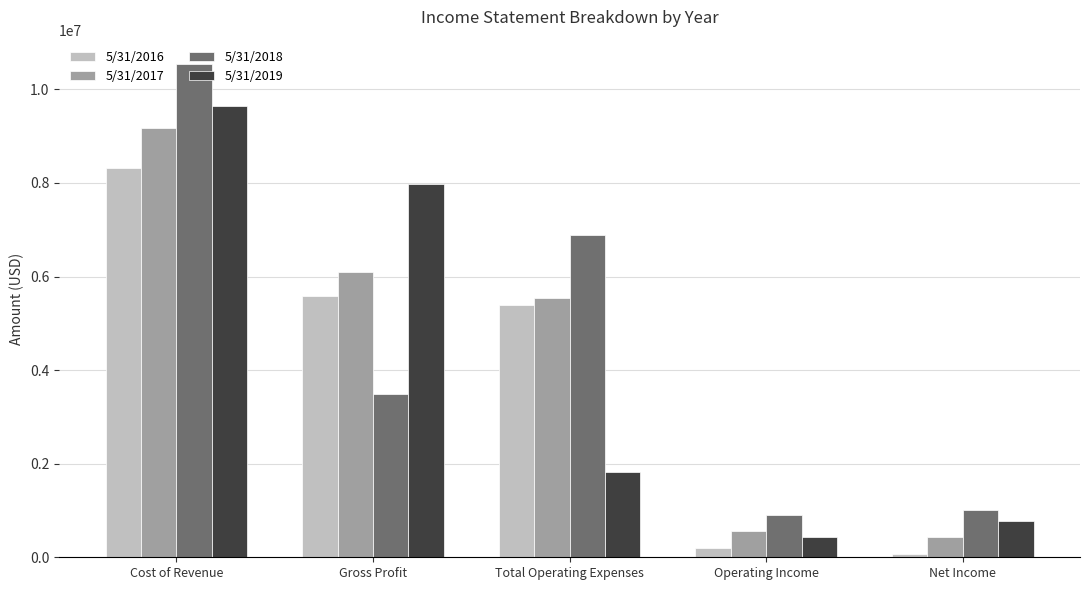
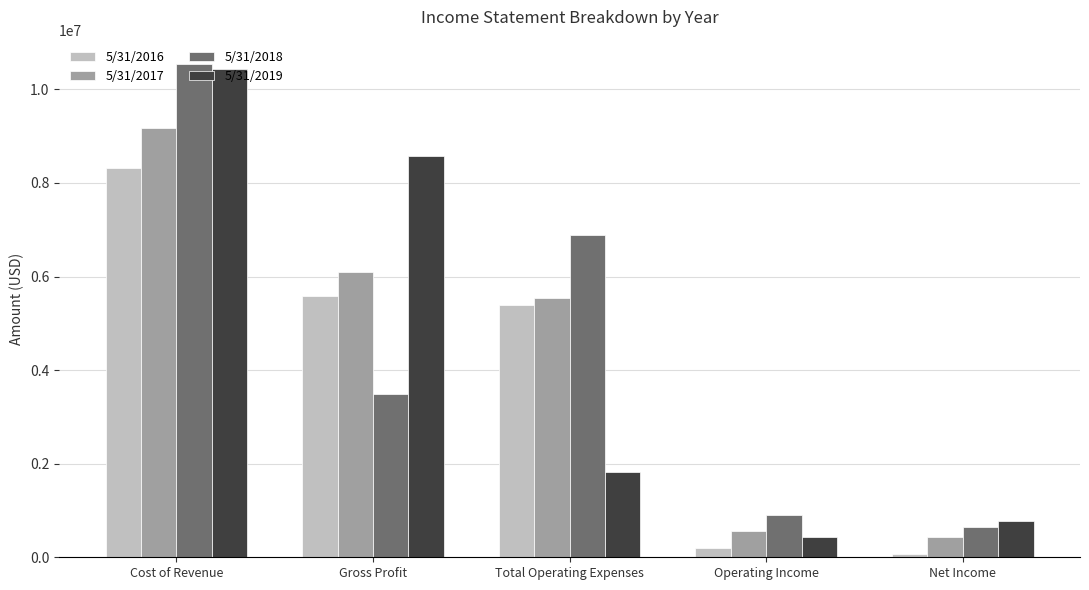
5/31/2019, Cost of Revenue: 9600000 -> 10400000
5/31/2019, Gross Profit: 8000000 -> 8600000
5/31/2018, Net Income: 1000000 -> 600000
